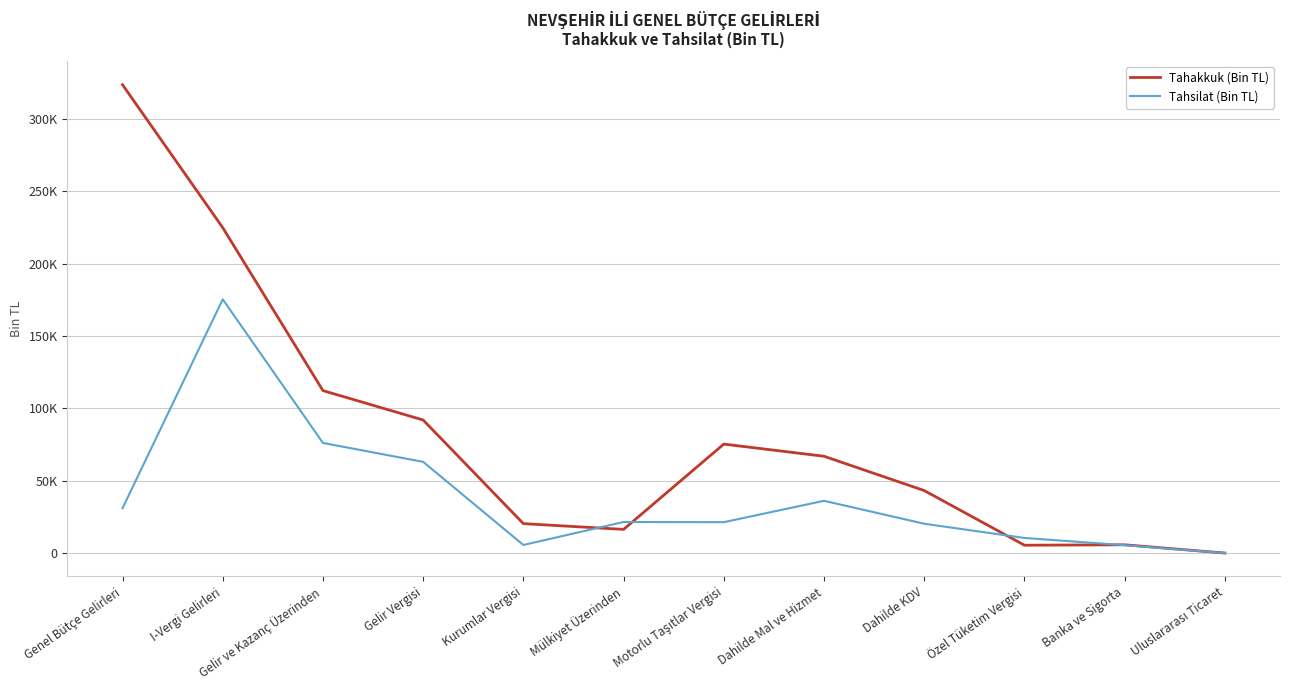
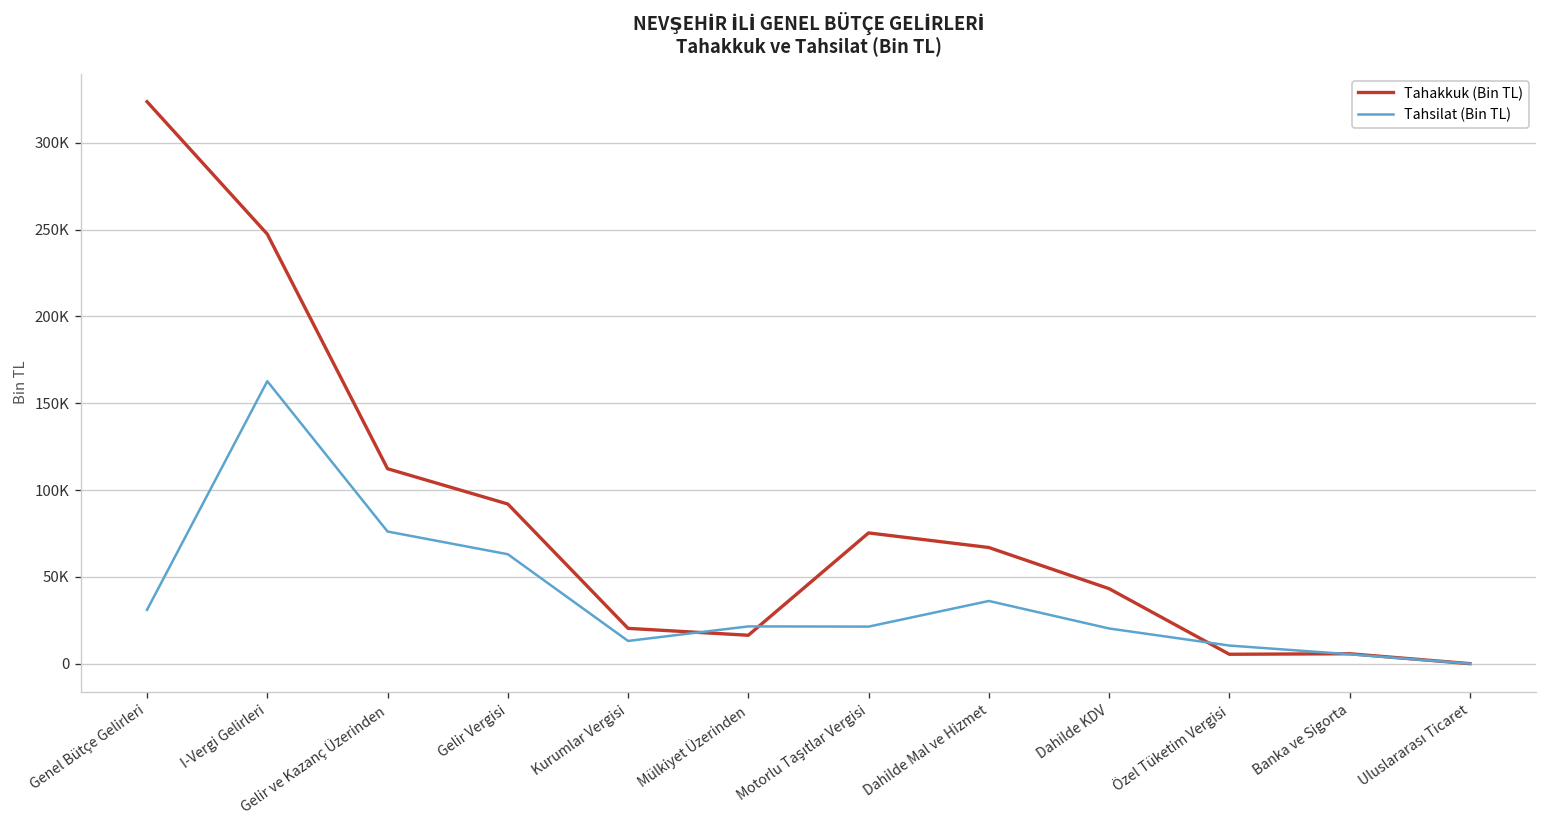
Tahakkuk (Bin TL), I-Vergi Gelirleri: 225000 -> 247000
Tahsilat (Bin TL), I-Vergi Gelirleri: 175000 -> 163000
Tahsilat (Bin TL), Kurumlar Vergisi: 6000 -> 13000
